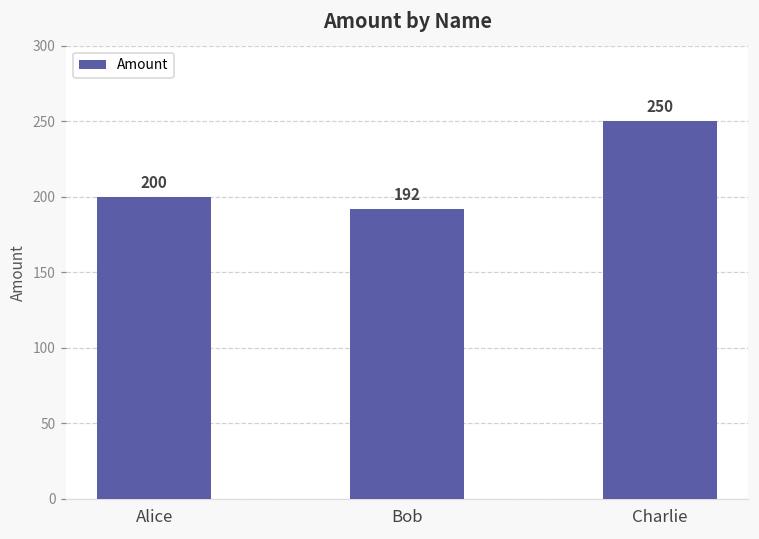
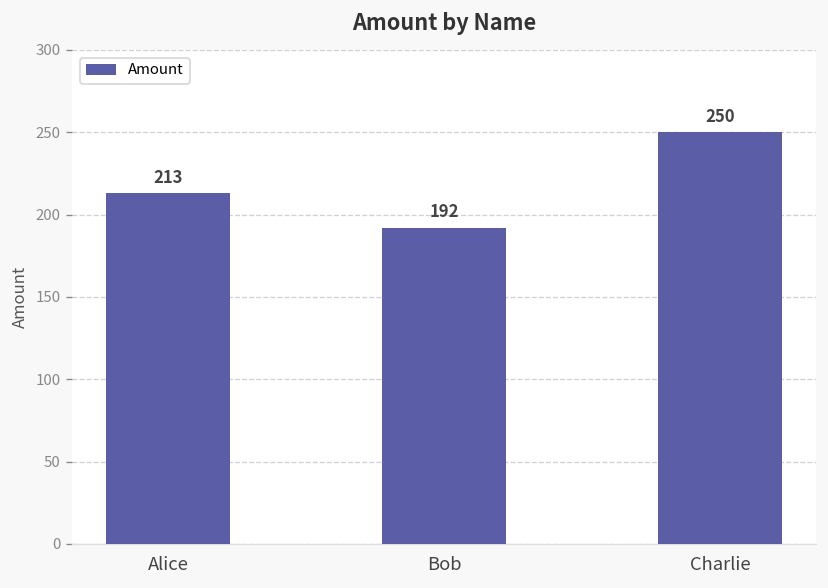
Alice: 200 -> 213
